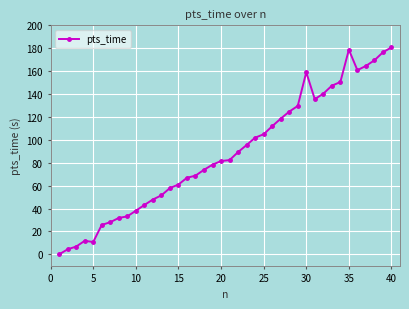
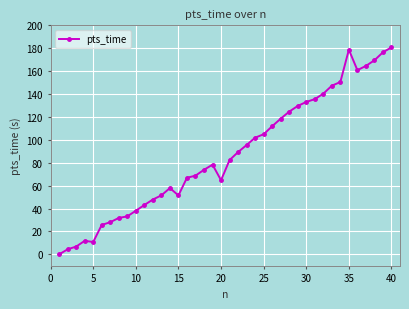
15: 61 -> 51
20: 81 -> 65
30: 159 -> 133
